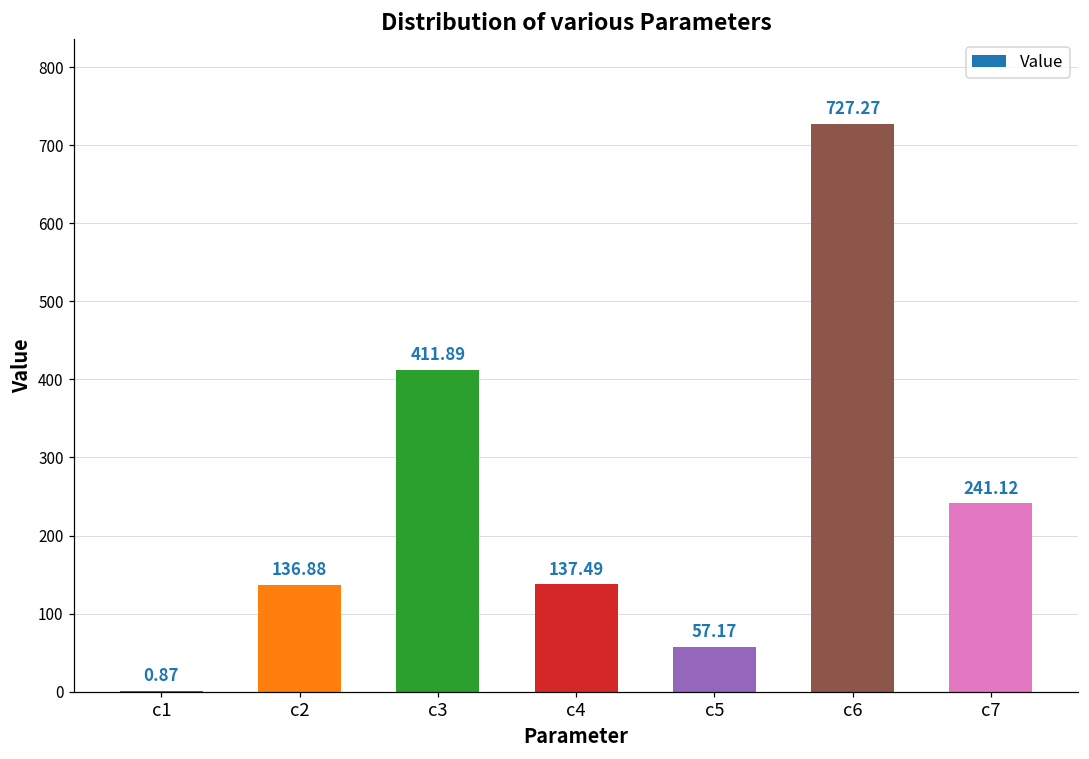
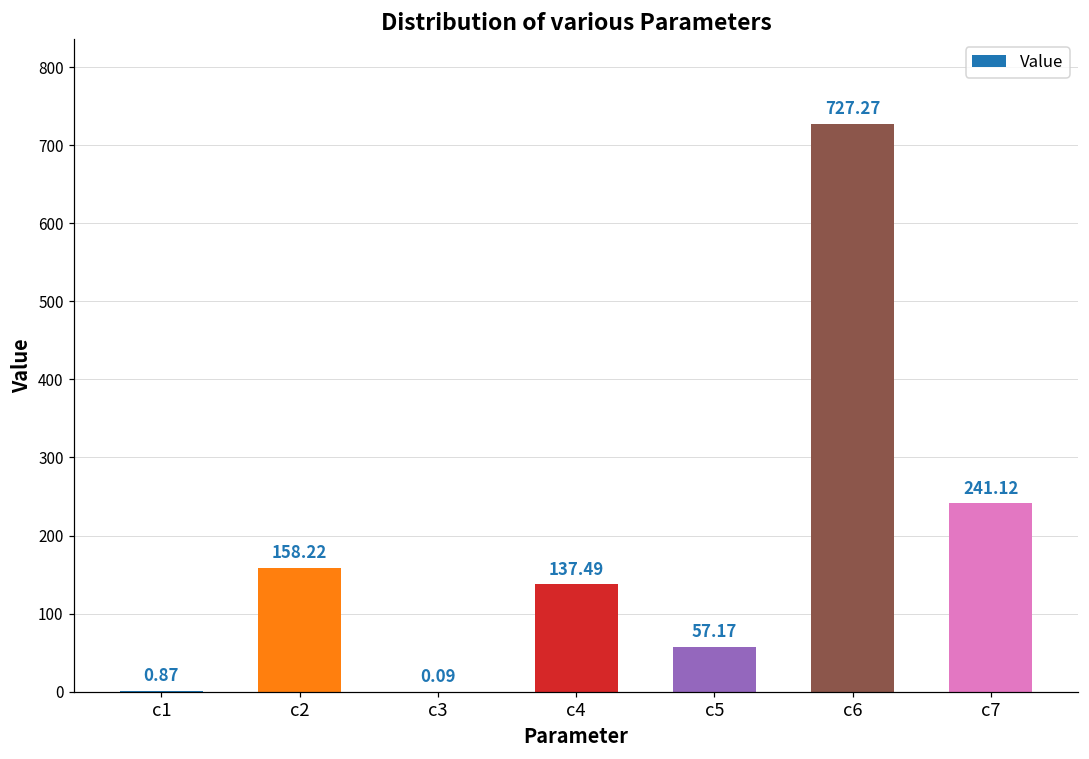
c2: 136.88 -> 158.22
c3: 411.89 -> 0.09
